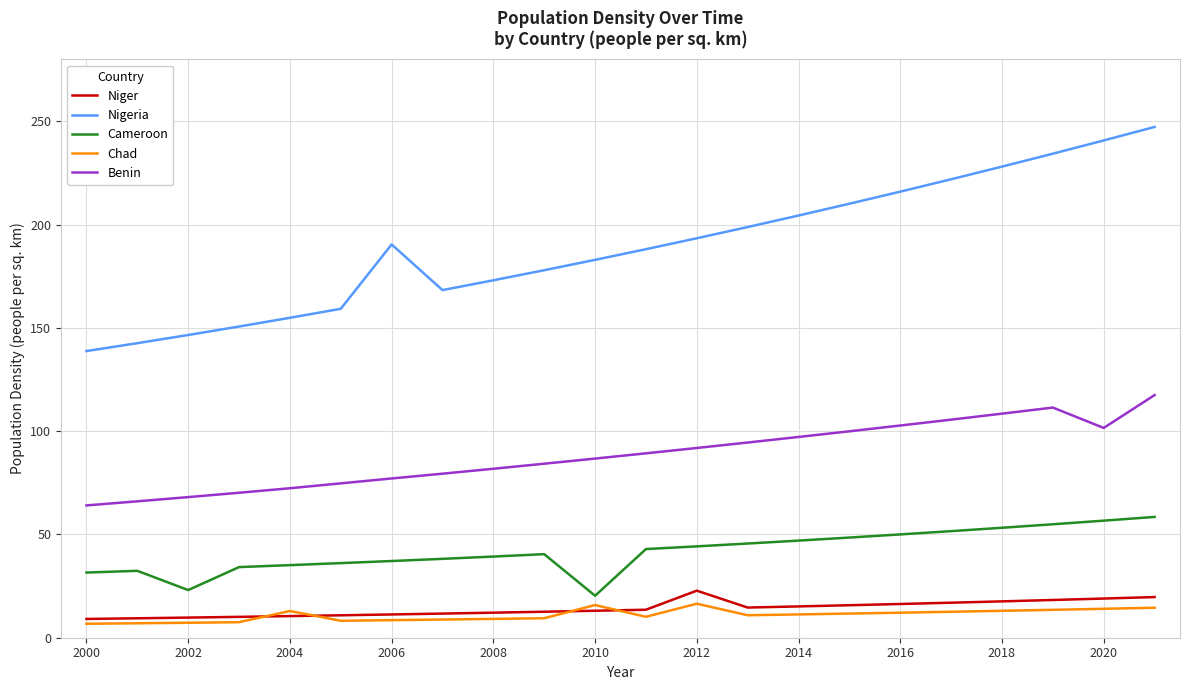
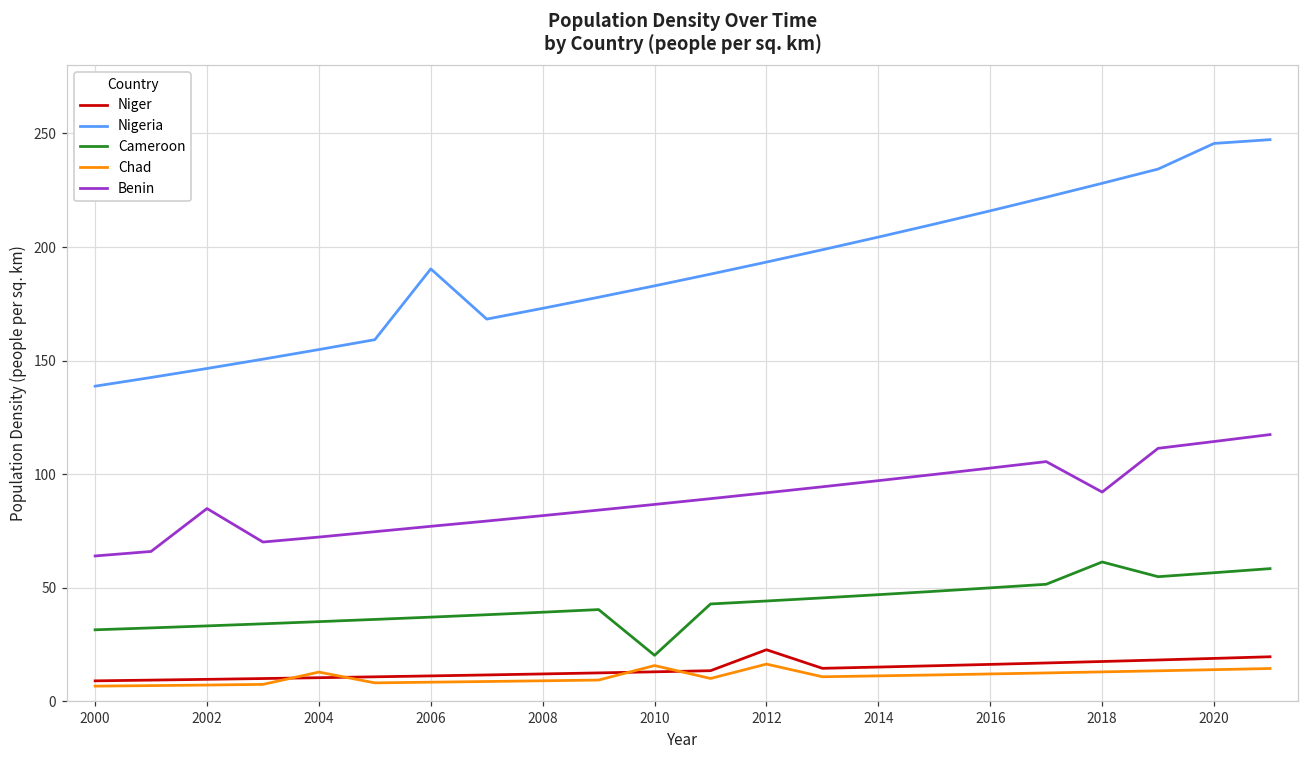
Cameroon, 2002: 23 -> 33
Benin, 2002: 68 -> 85
Cameroon, 2018: 53 -> 61
Benin, 2018: 108 -> 92
Nigeria, 2020: 241 -> 246
Benin, 2020: 102 -> 114
